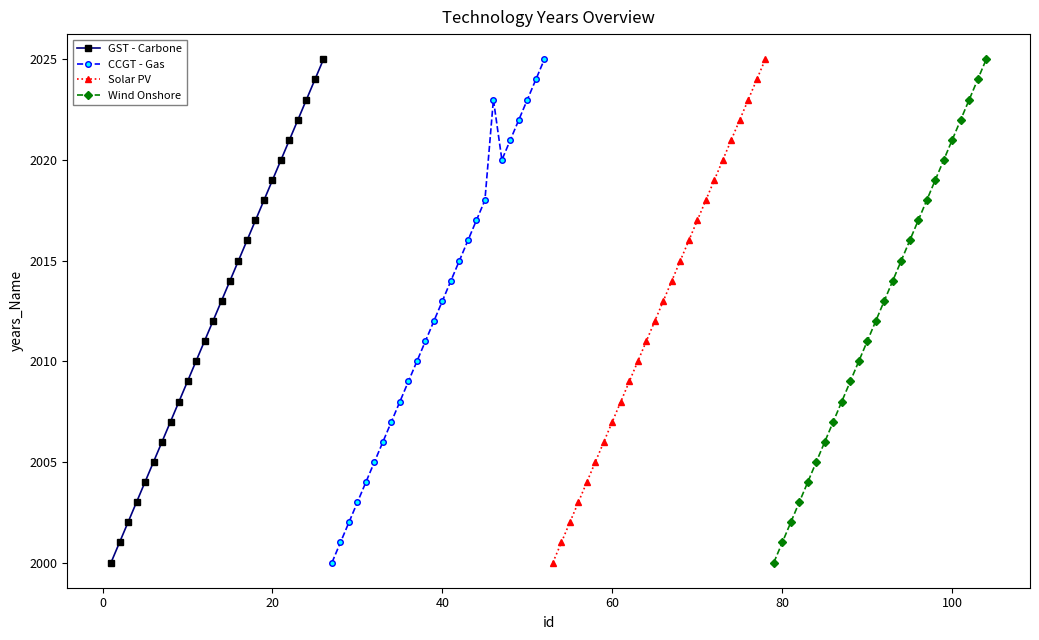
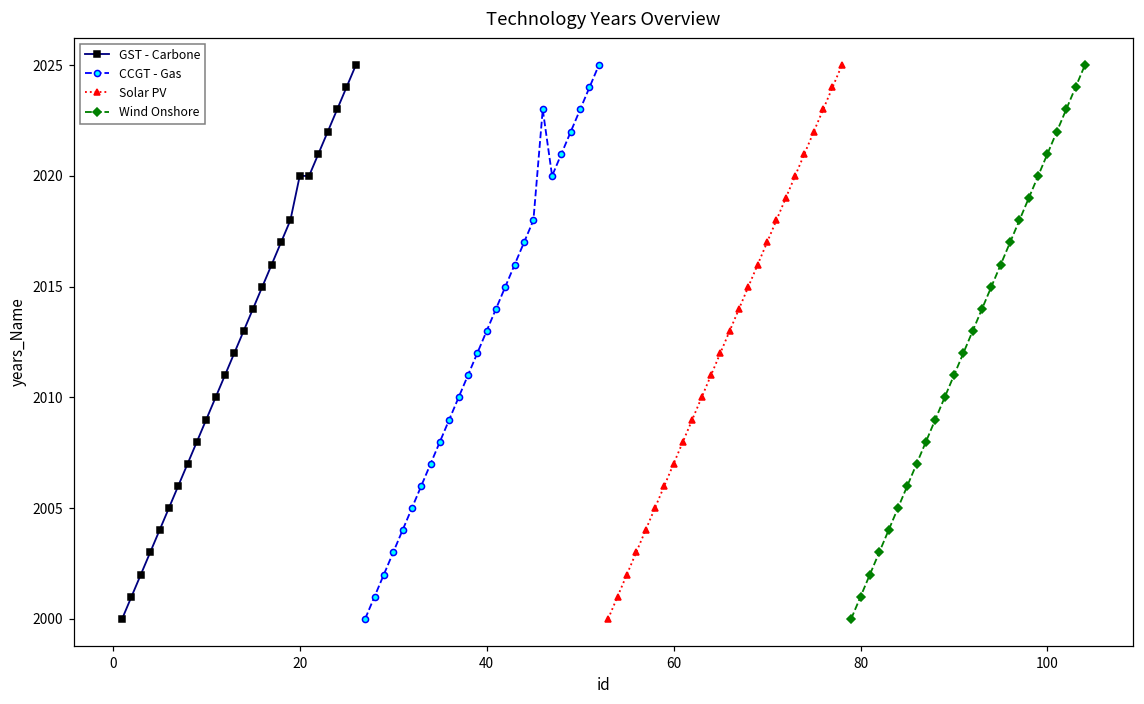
GST - Carbone, 20: 2019 -> 2020
